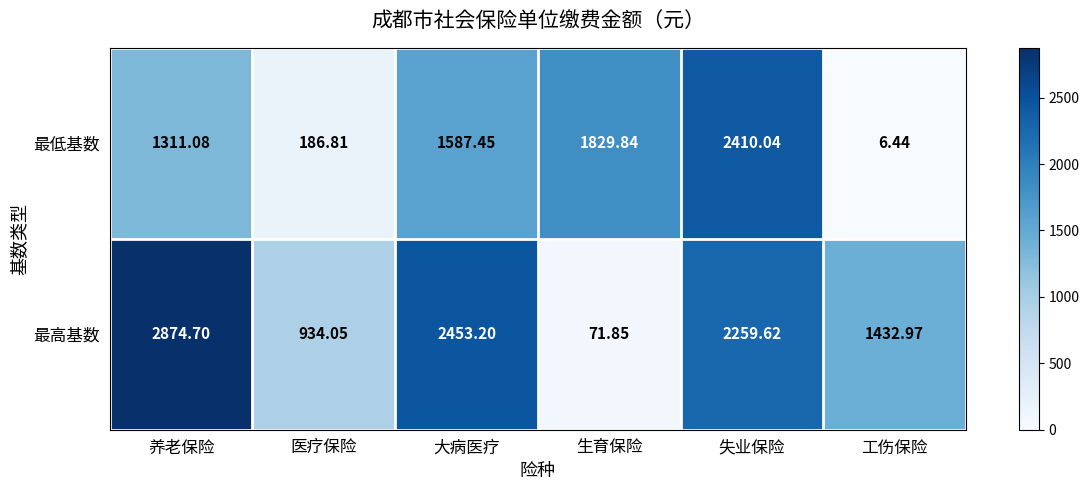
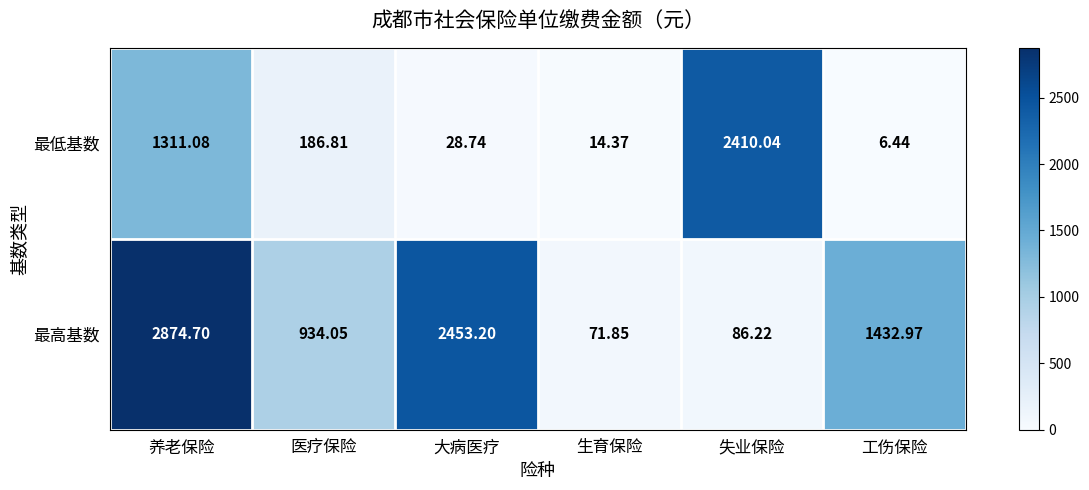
最低基数, 大病医疗: 1587.45 -> 28.74
最低基数, 生育保险: 1829.84 -> 14.37
最高基数, 失业保险: 2259.62 -> 86.22
